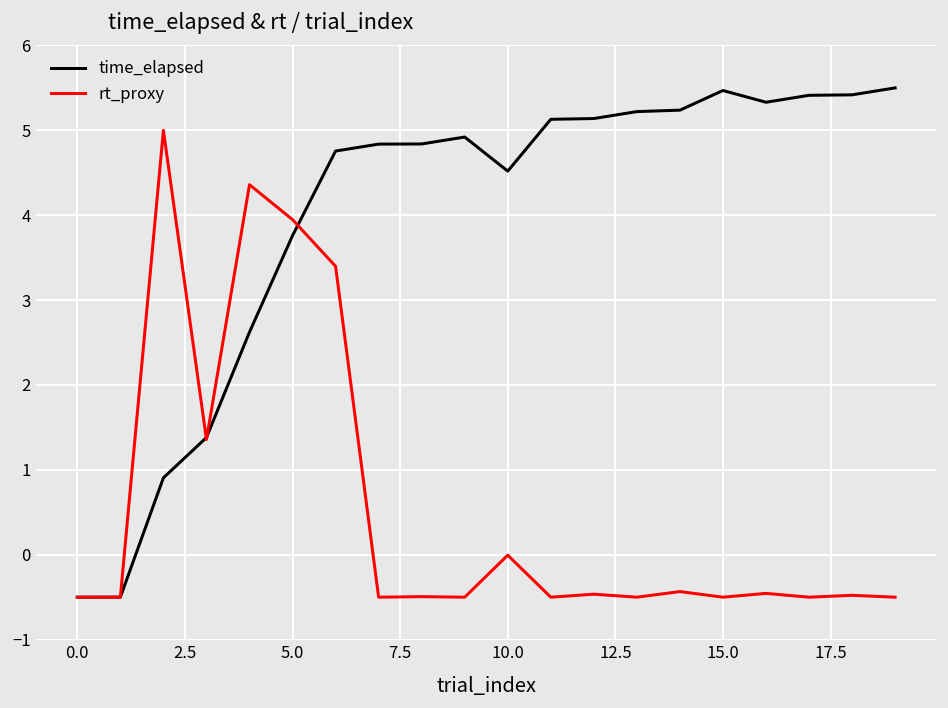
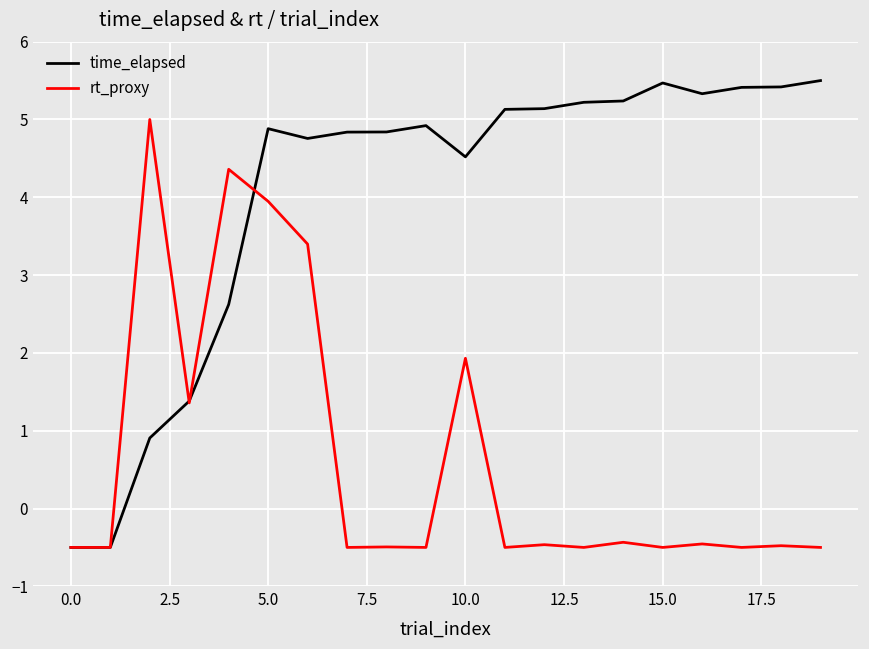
time_elapsed, 5.0: 3.8 -> 4.9
rt_proxy, 10.0: 0.0 -> 1.9
